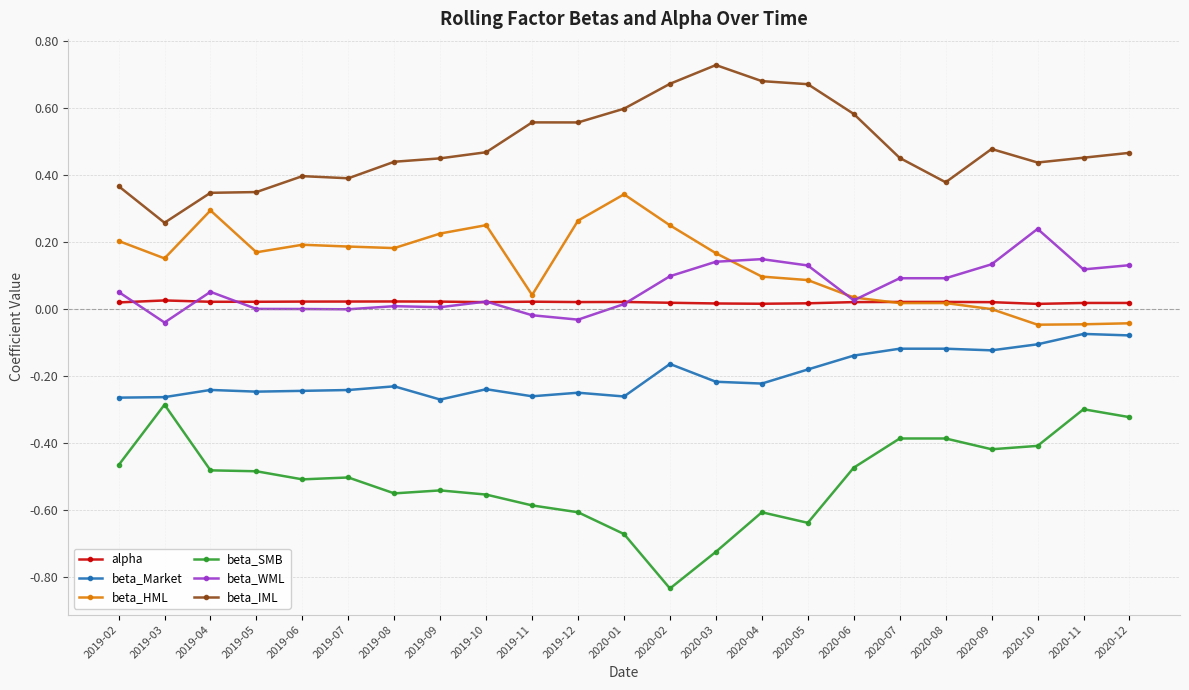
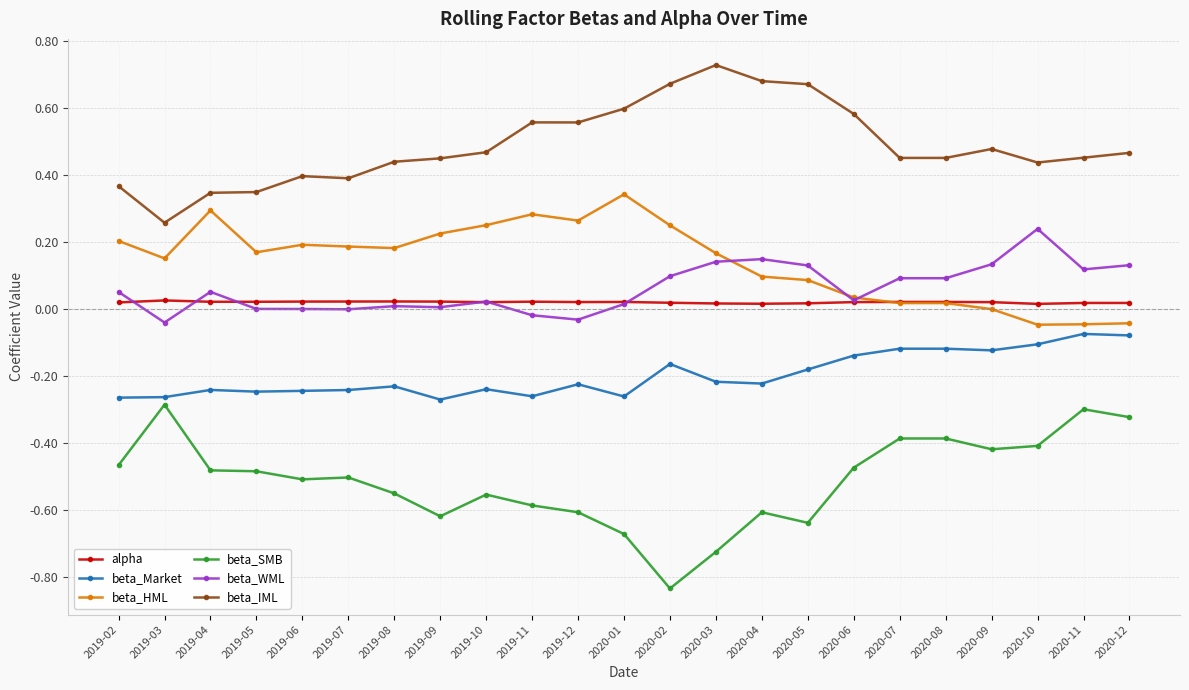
beta_SMB, 2019-09: -0.54 -> -0.62
beta_HML, 2019-11: 0.04 -> 0.28
beta_Market, 2019-12: -0.25 -> -0.22
beta_IML, 2020-08: 0.38 -> 0.45
